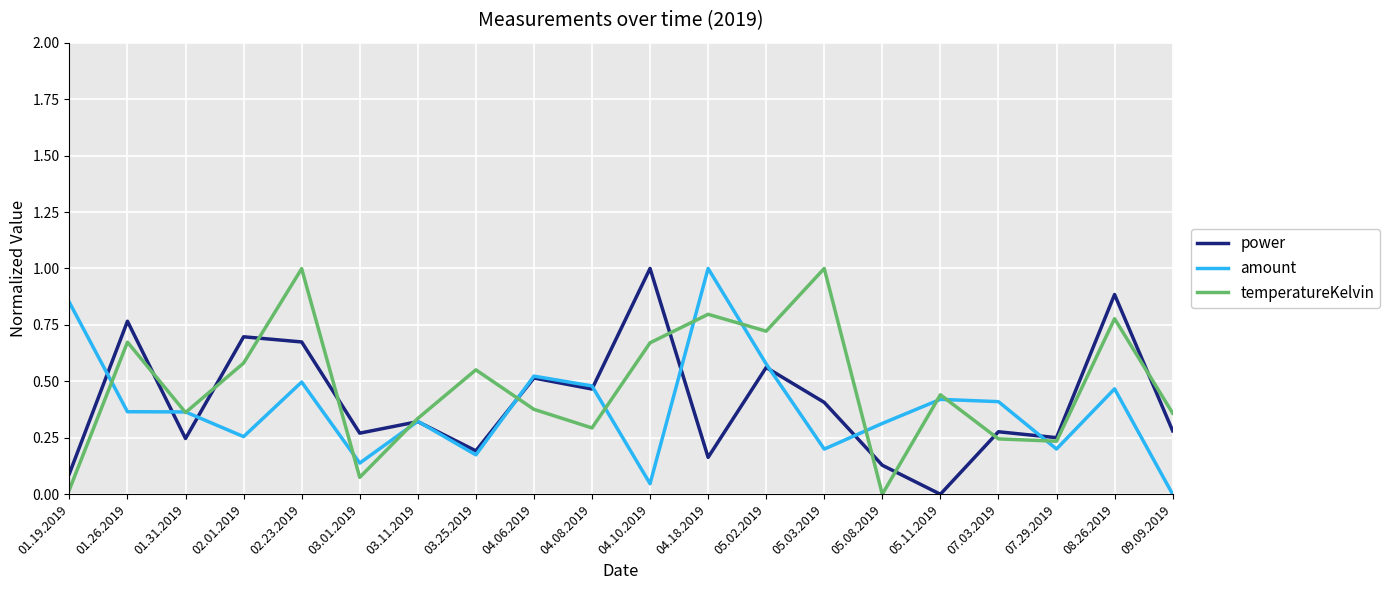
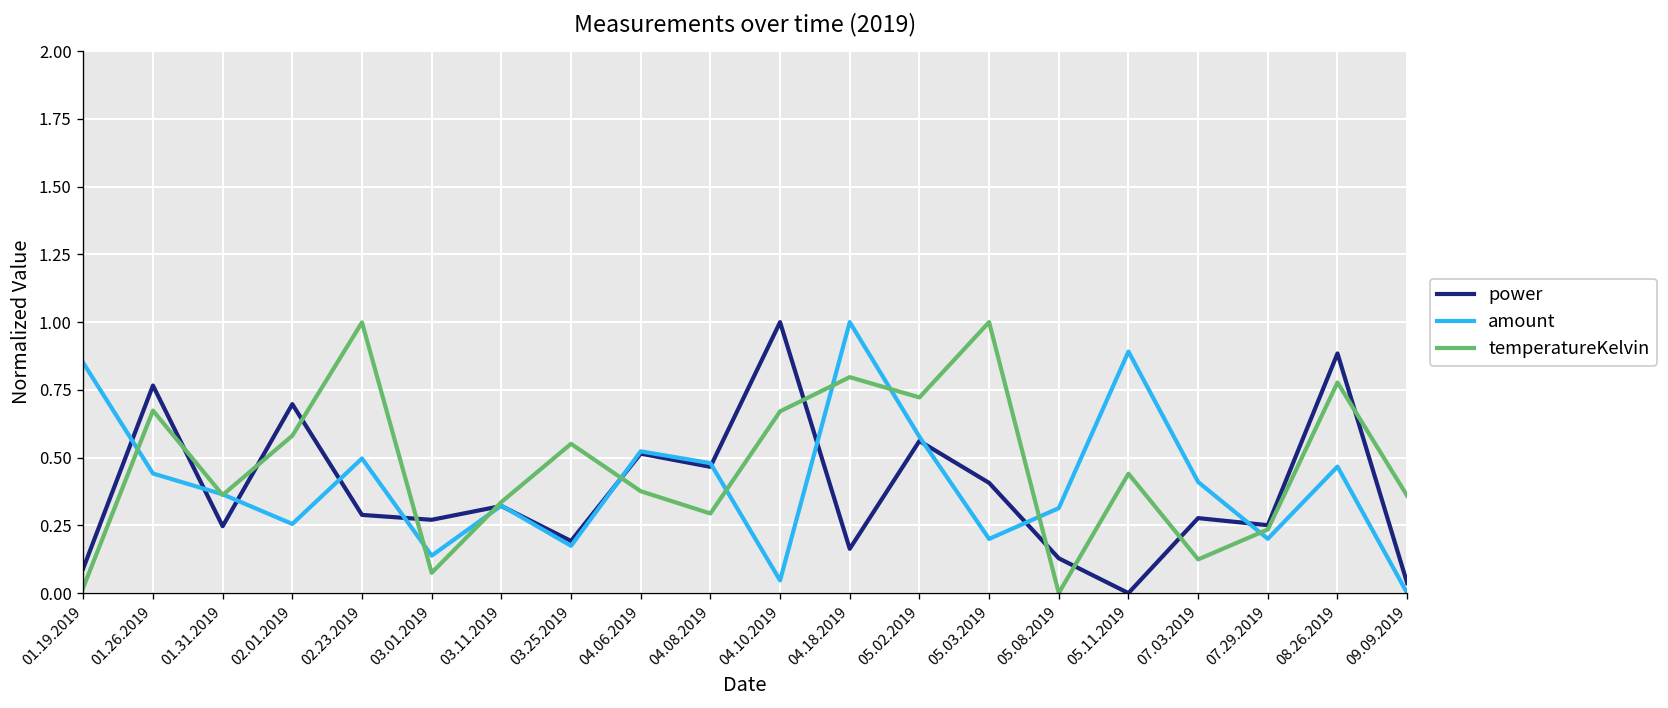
amount, 01.26.2019: 0.37 -> 0.44
power, 02.23.2019: 0.67 -> 0.29
amount, 05.11.2019: 0.42 -> 0.89
temperatureKelvin, 07.03.2019: 0.25 -> 0.12
power, 09.09.2019: 0.28 -> 0.04
